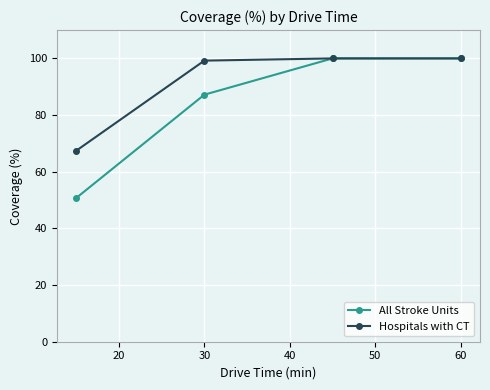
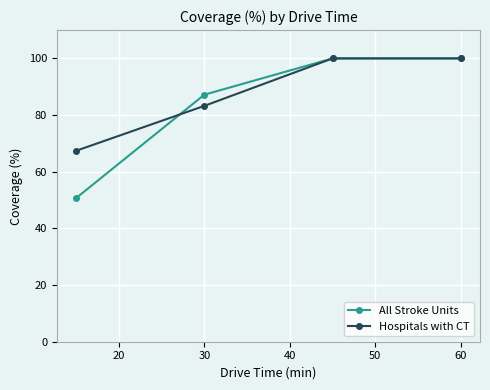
Hospitals with CT, 30: 99 -> 83
